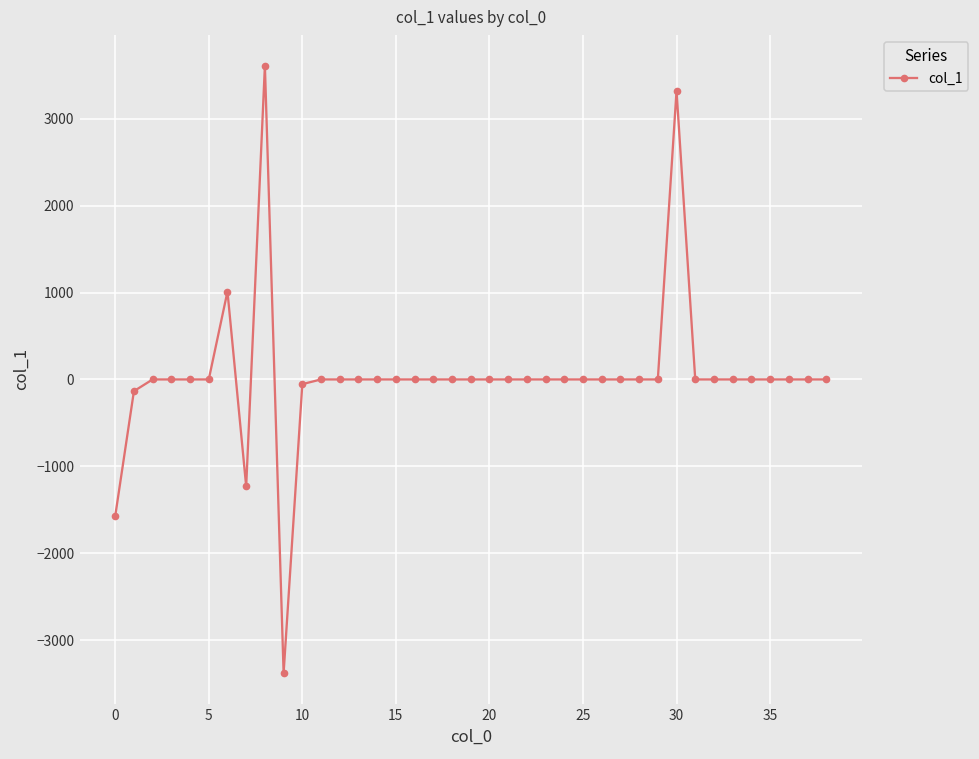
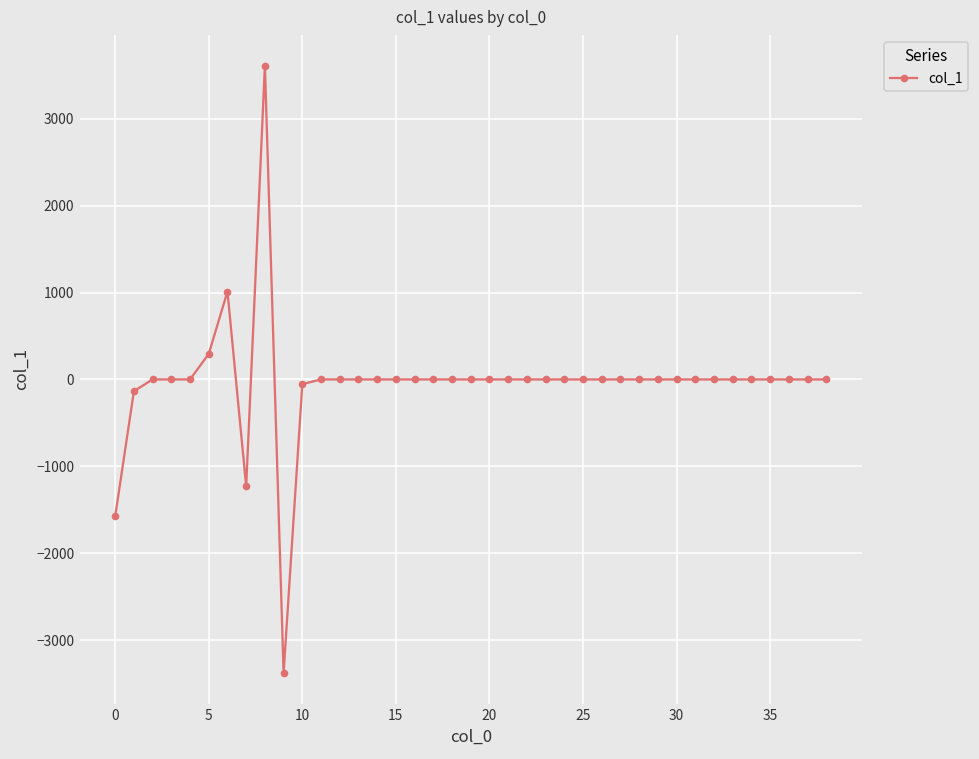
5: 0 -> 300
30: 3300 -> 0
